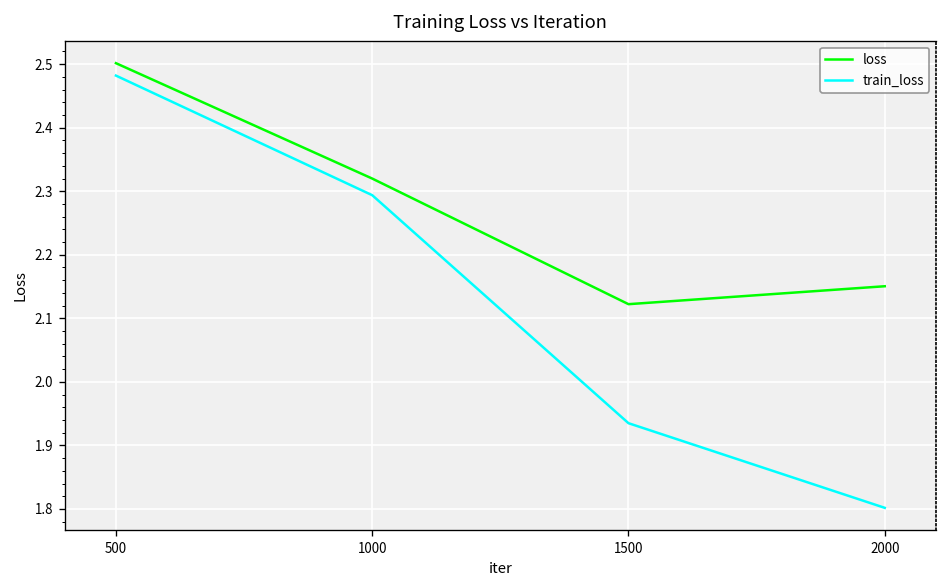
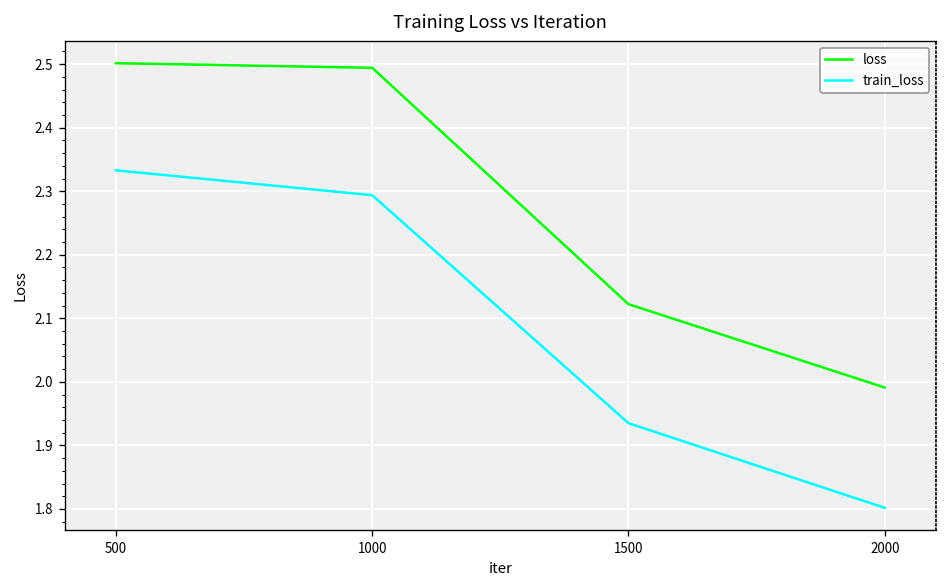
train_loss, 500: 2.48 -> 2.33
loss, 1000: 2.32 -> 2.49
loss, 2000: 2.15 -> 1.99
